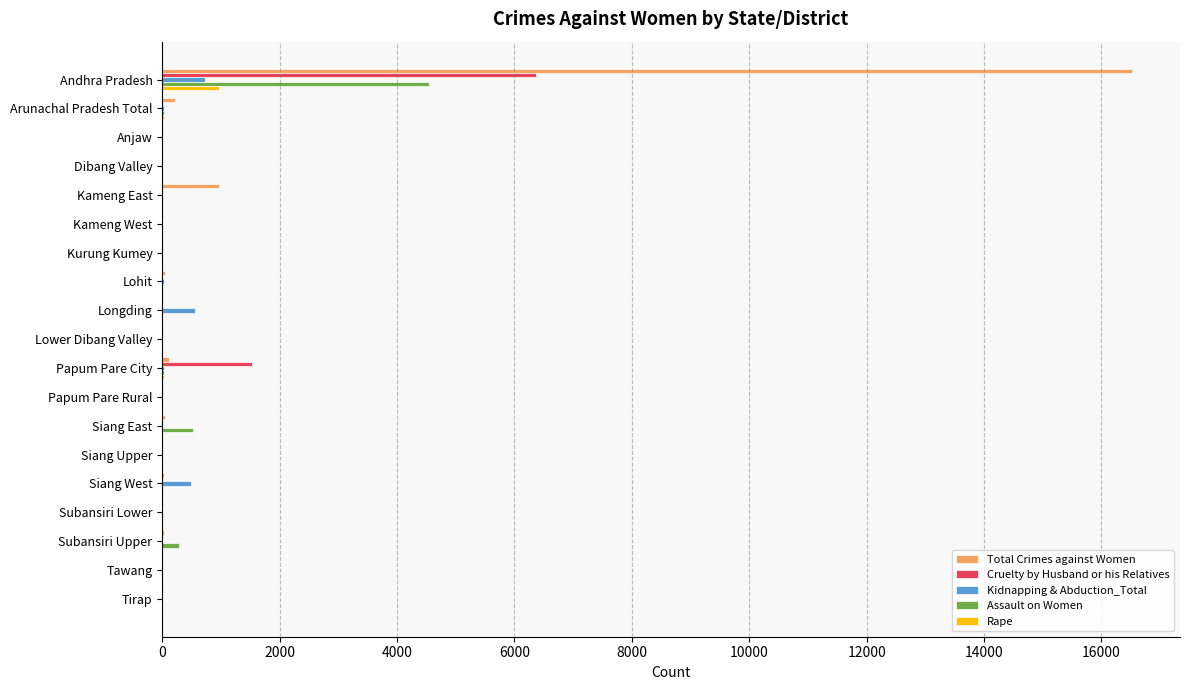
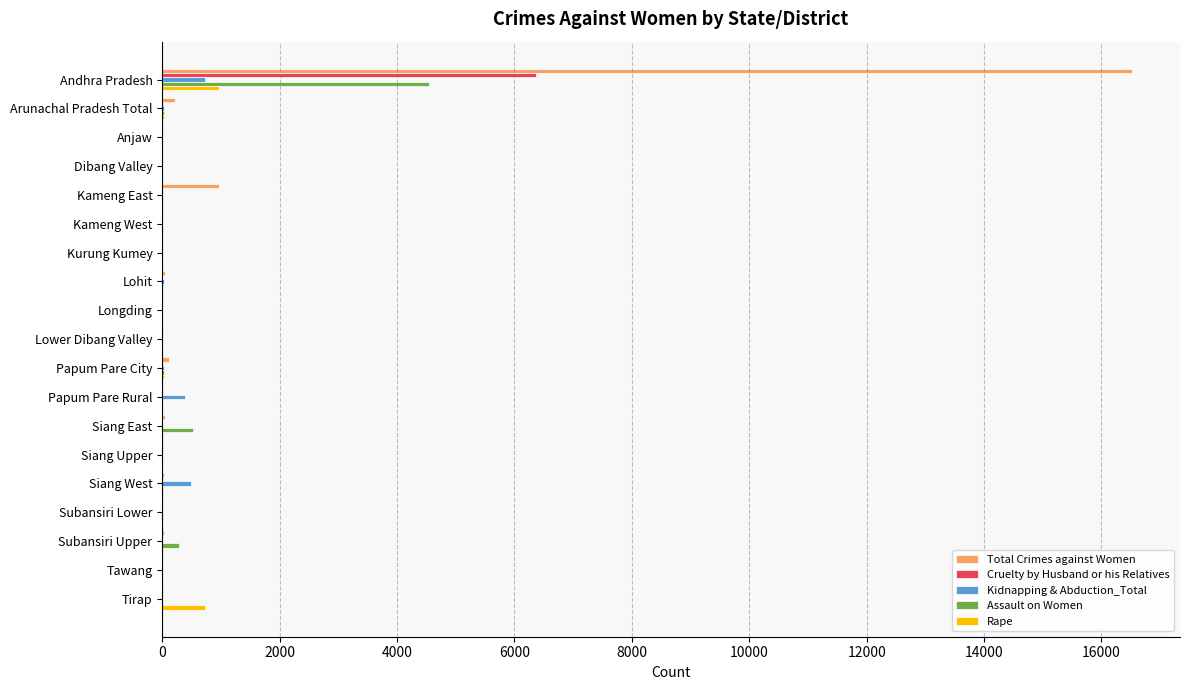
Kidnapping & Abduction_Total, Longding: 600 -> 0
Cruelty by Husband or his Relatives, Papum Pare City: 1500 -> 0
Kidnapping & Abduction_Total, Papum Pare Rural: 0 -> 400
Rape, Tirap: 0 -> 700
